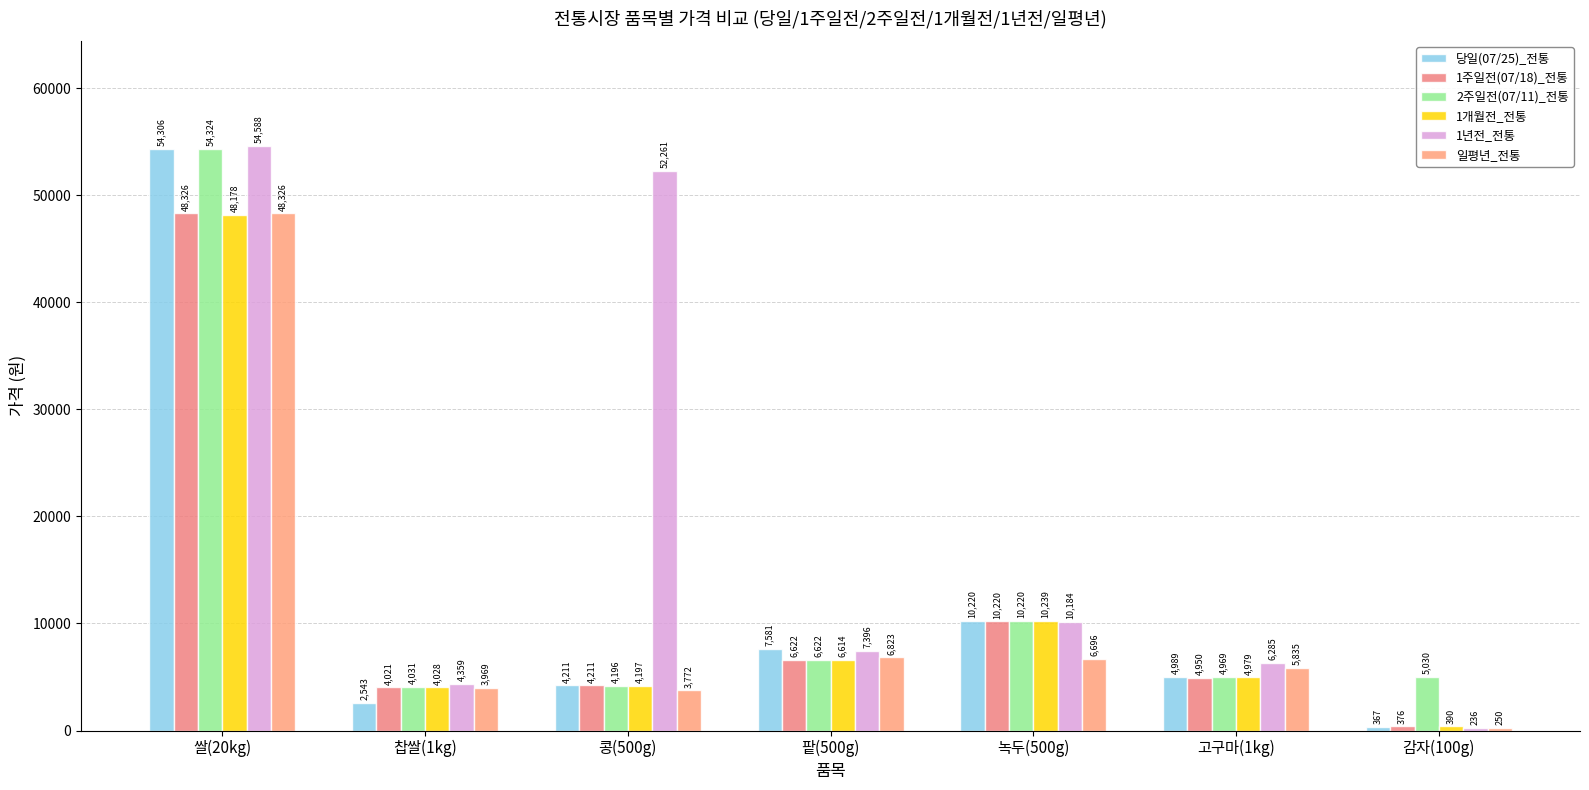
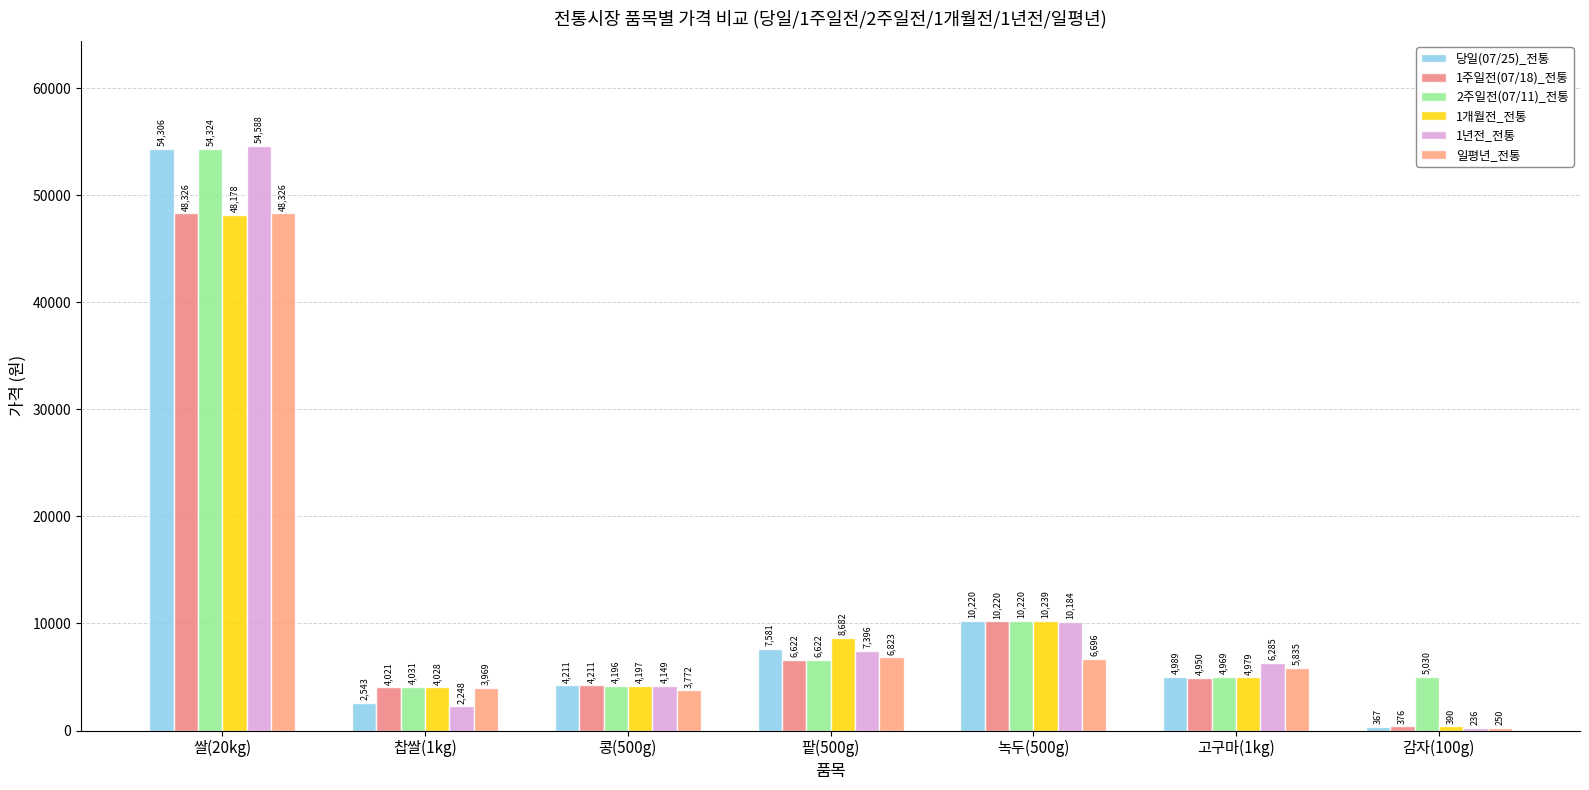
1년전_전통, 찹쌀(1kg): 4,359 -> 2,248
1년전_전통, 콩(500g): 52,261 -> 4,149
1개월전_전통, 팥(500g): 6,614 -> 8,682
